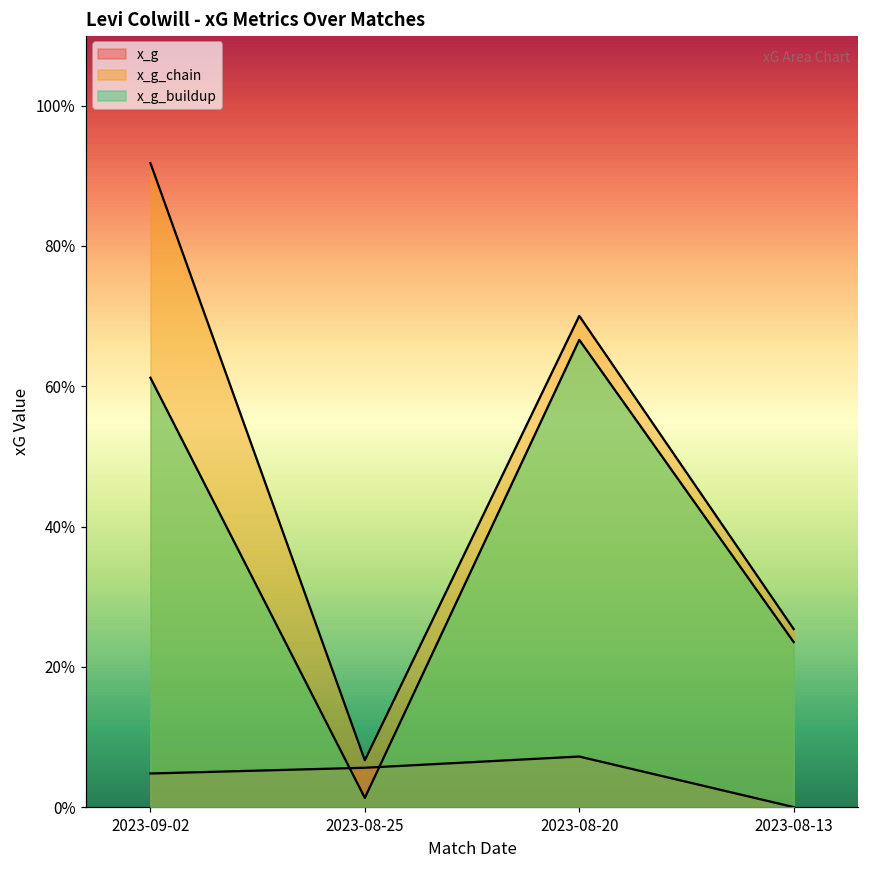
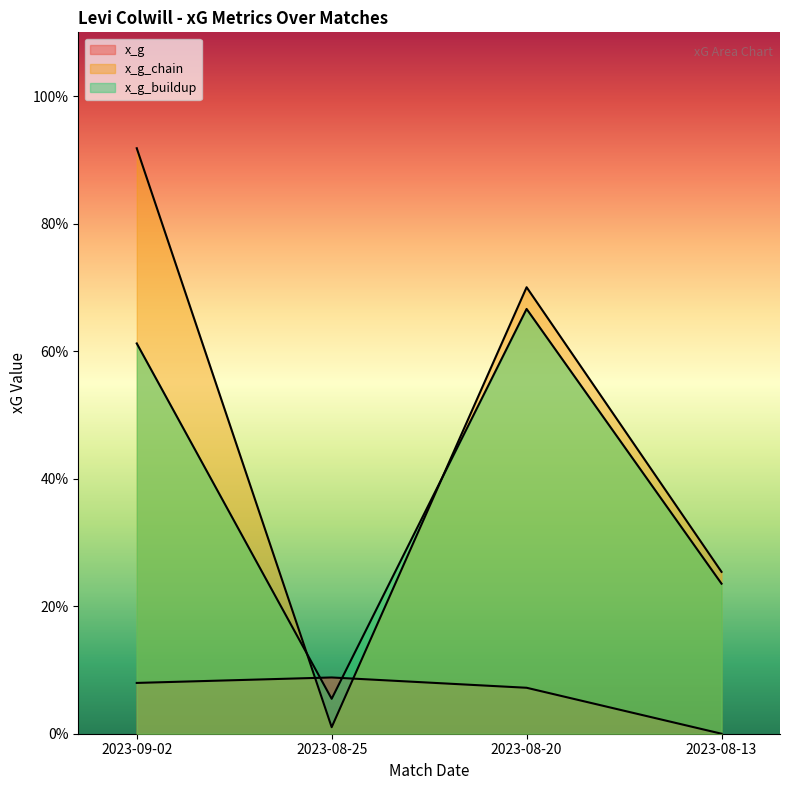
x_g, 2023-09-02: 5% -> 8%
x_g, 2023-08-25: 6% -> 9%
x_g_chain, 2023-08-25: 7% -> 1%
x_g_buildup, 2023-08-25: 1% -> 5%
